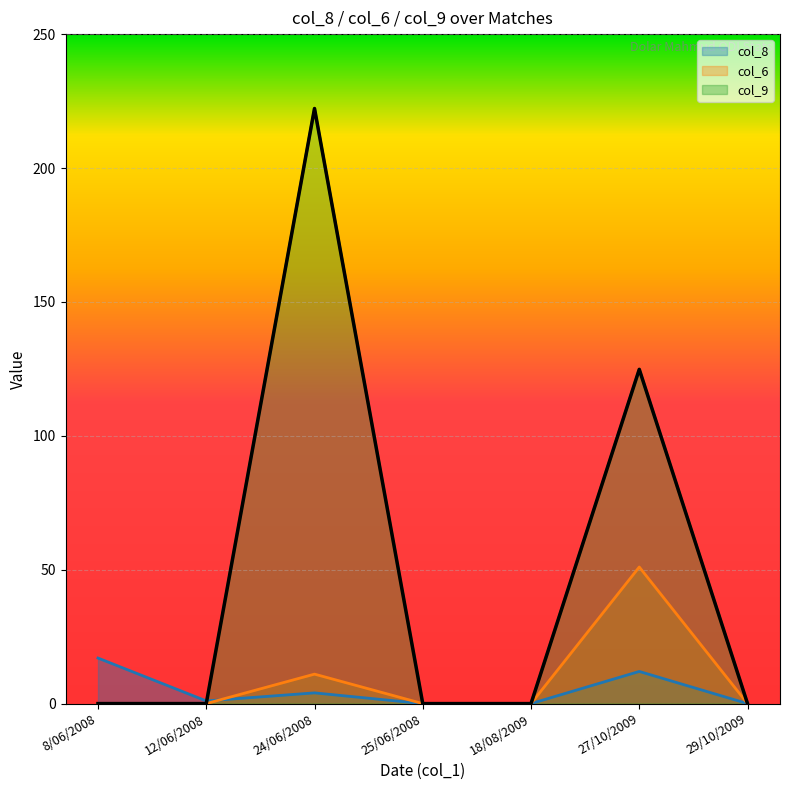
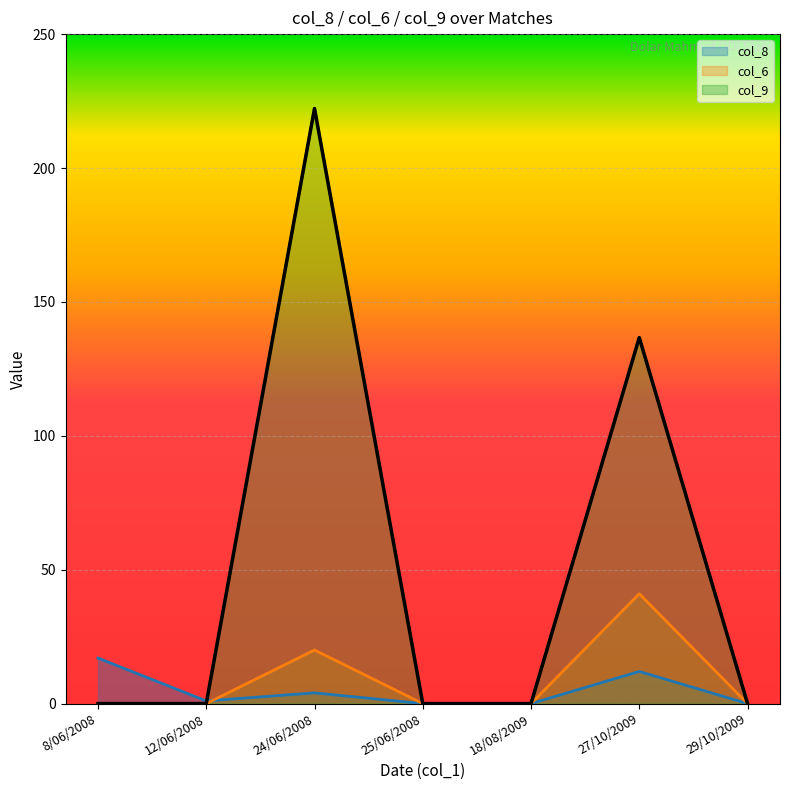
col_6, 24/06/2008: 11 -> 20
col_6, 27/10/2009: 51 -> 41
col_9, 27/10/2009: 125 -> 137
